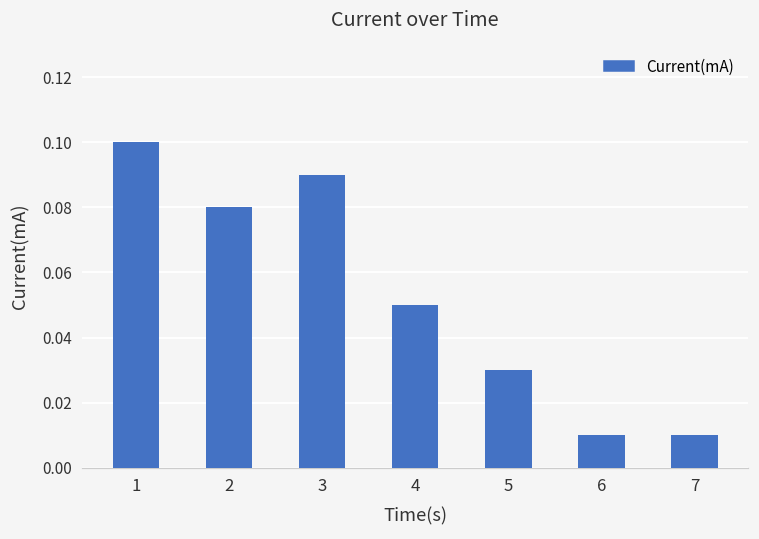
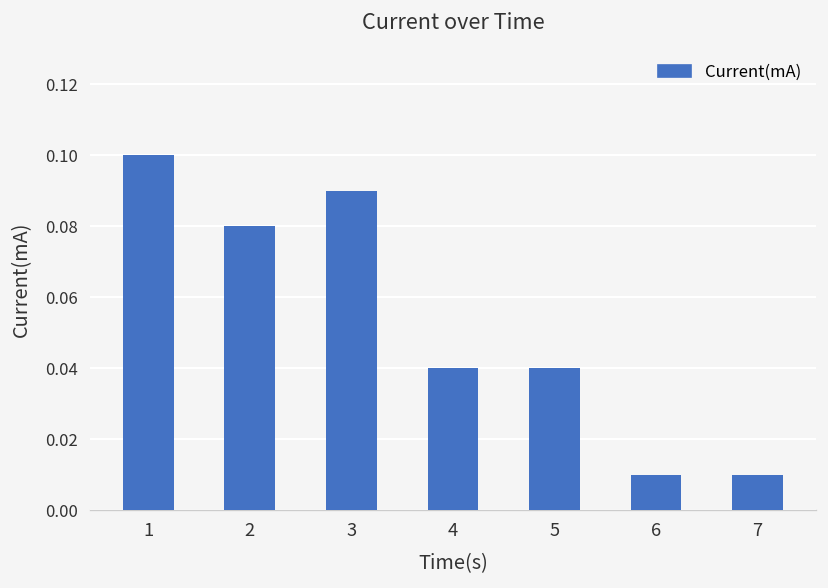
4: 0.05 -> 0.04
5: 0.03 -> 0.04
